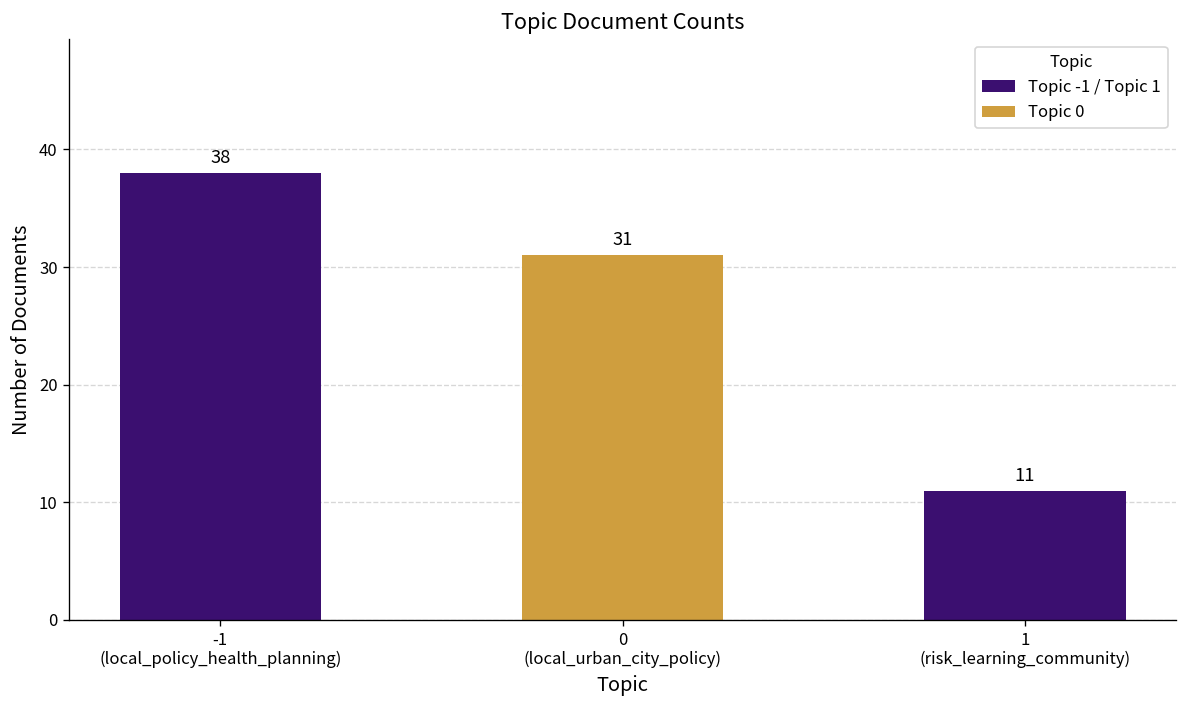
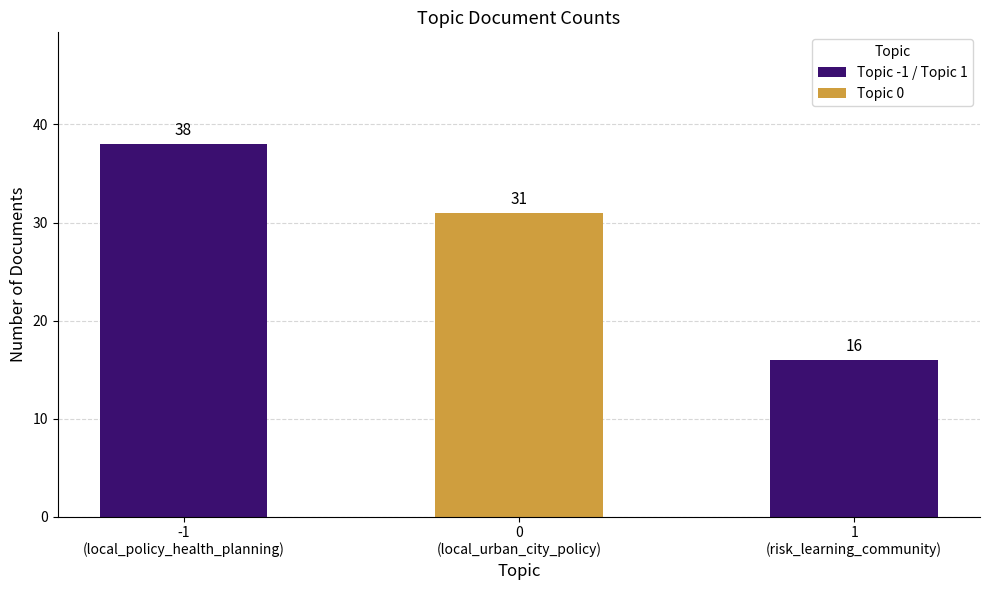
1 (risk_learning_community): 11 -> 16
